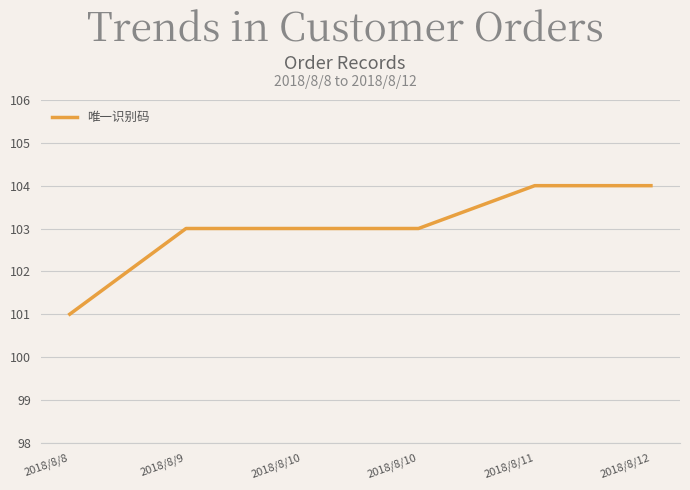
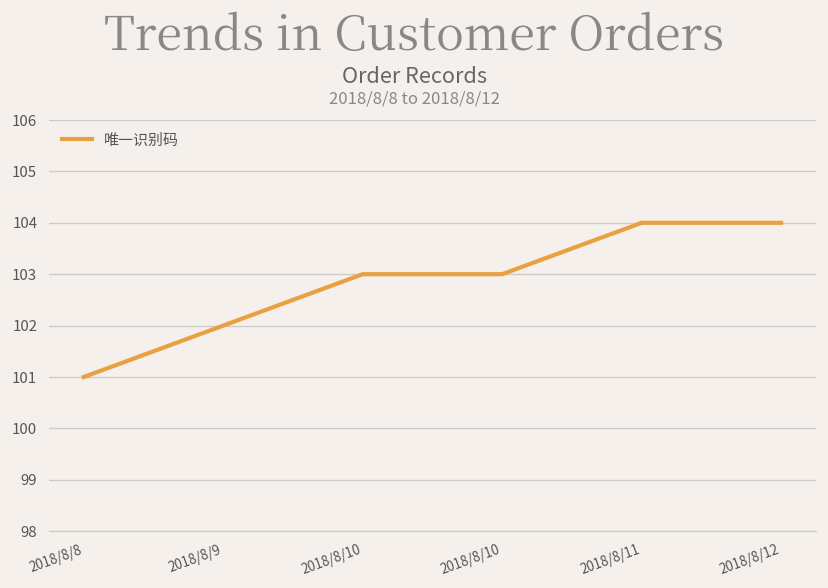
2018/8/9: 103 -> 102
